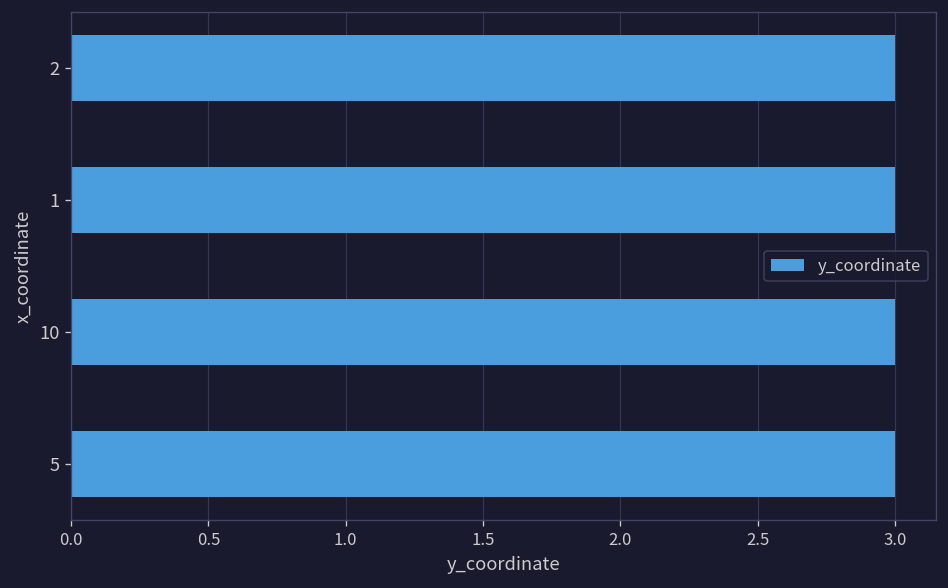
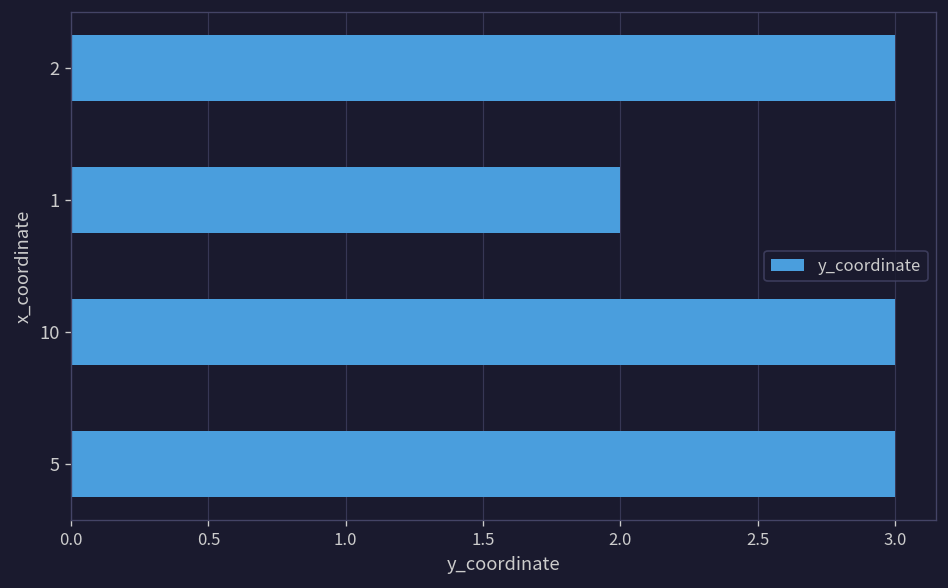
1: 3 -> 2
